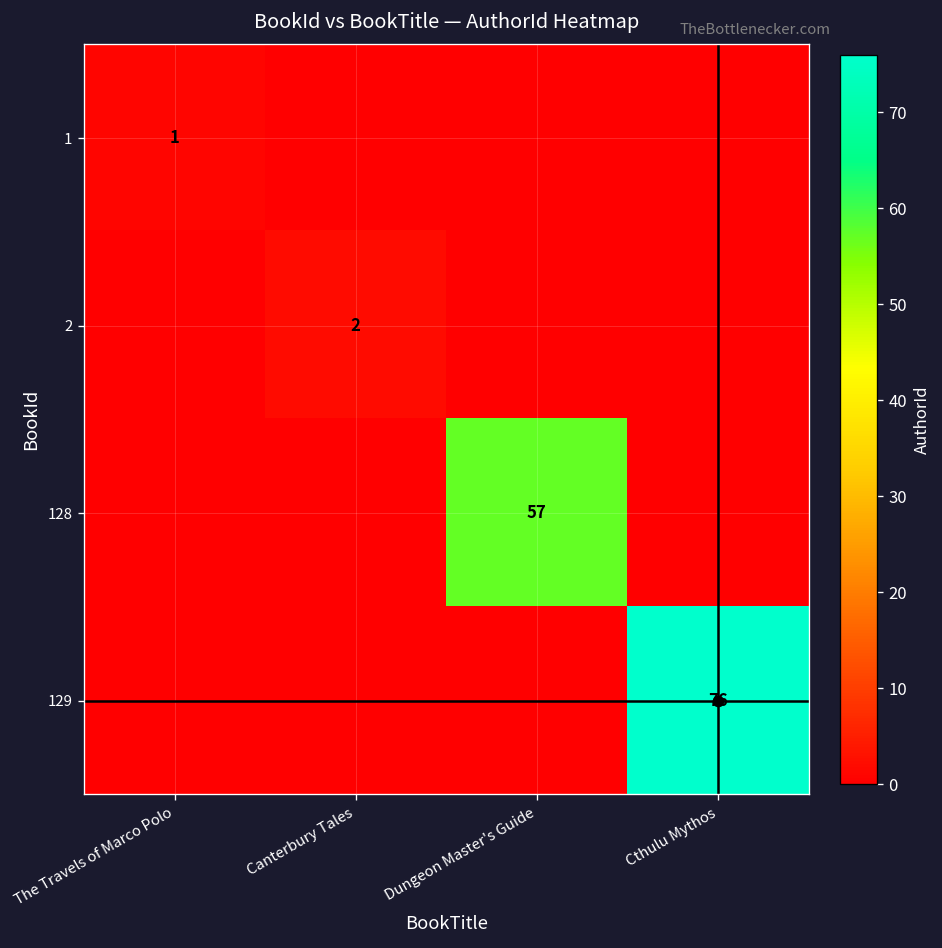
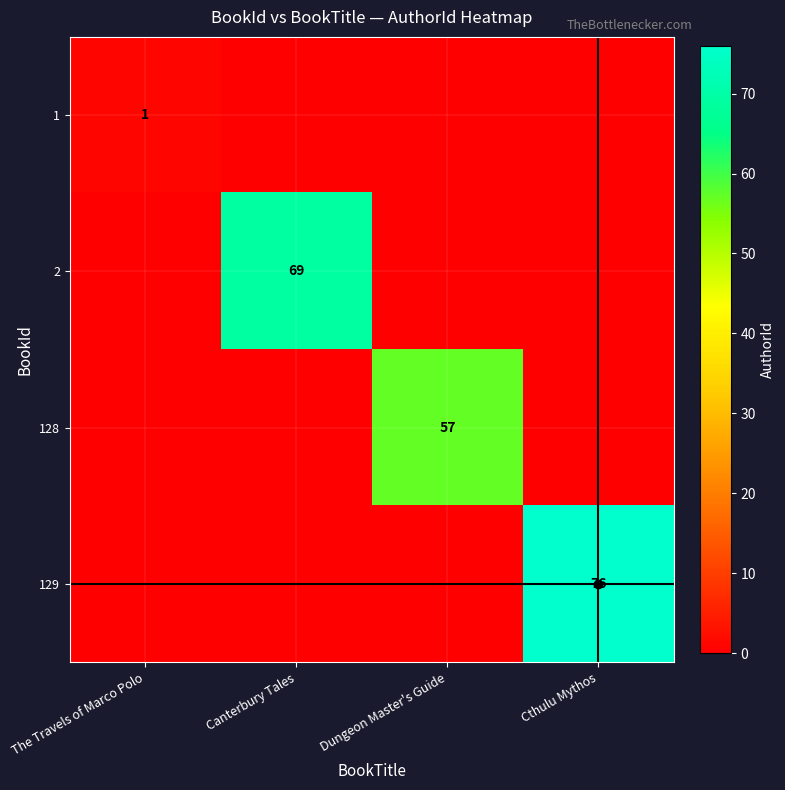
2, Canterbury Tales: 2 -> 69
